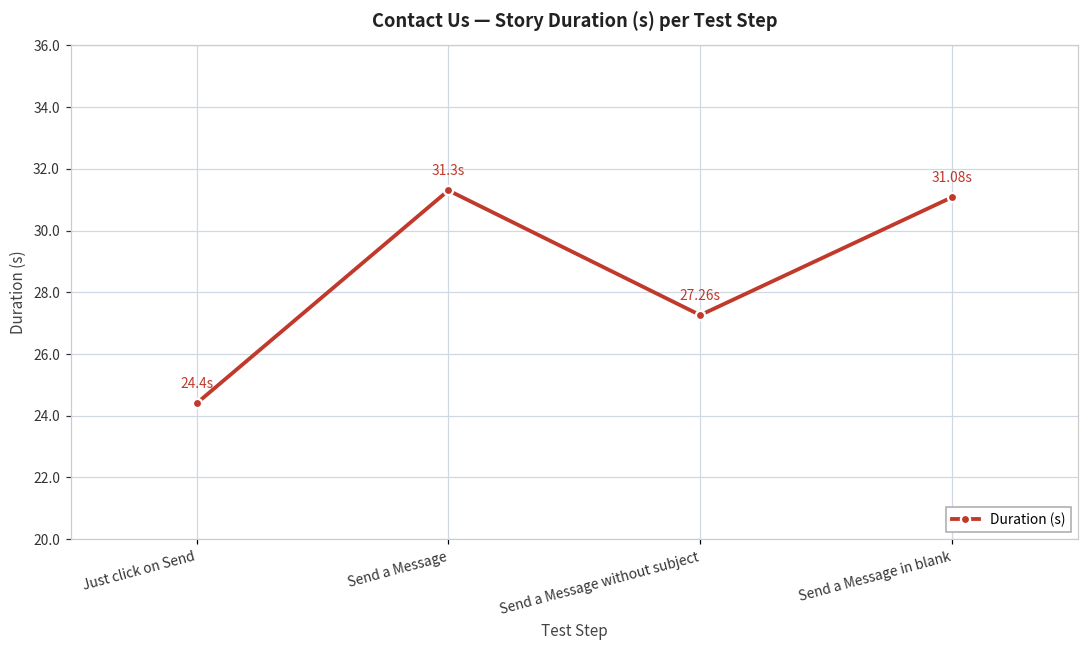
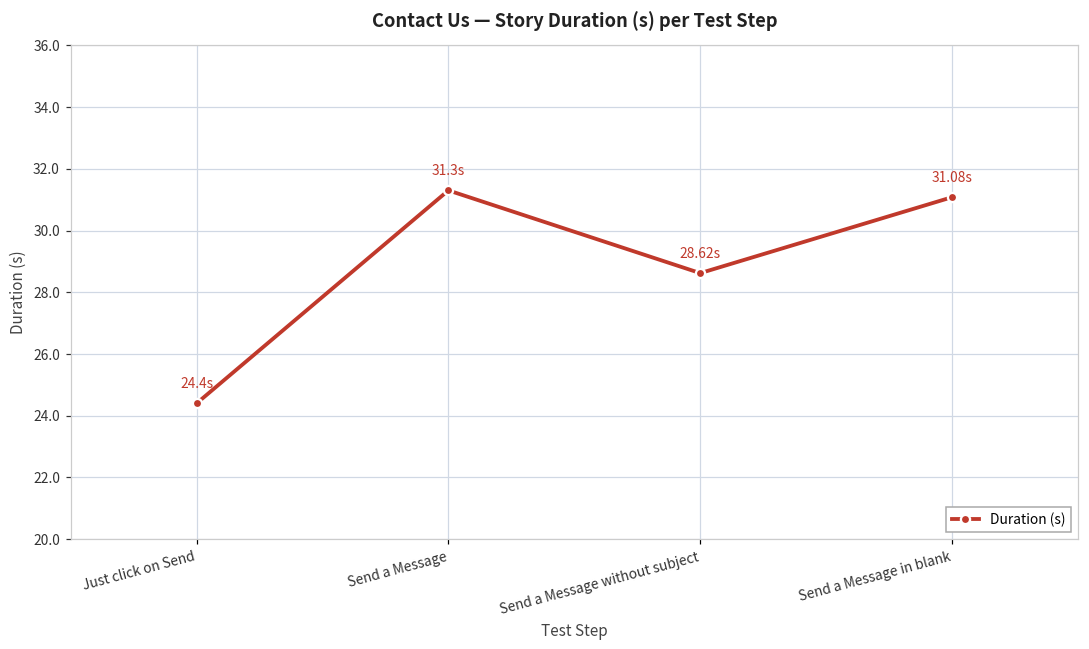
Send a Message without subject: 27.26s -> 28.62s
